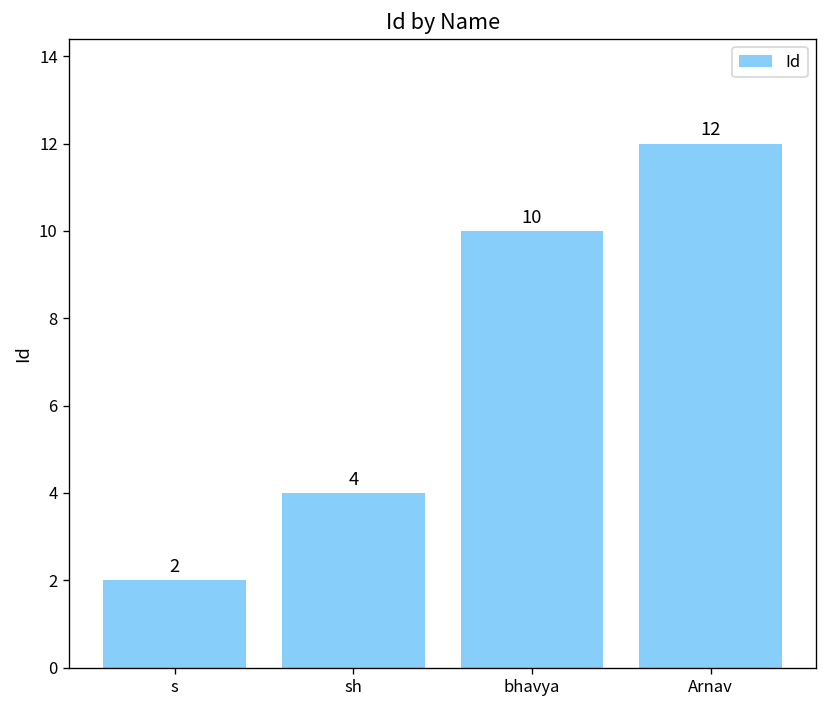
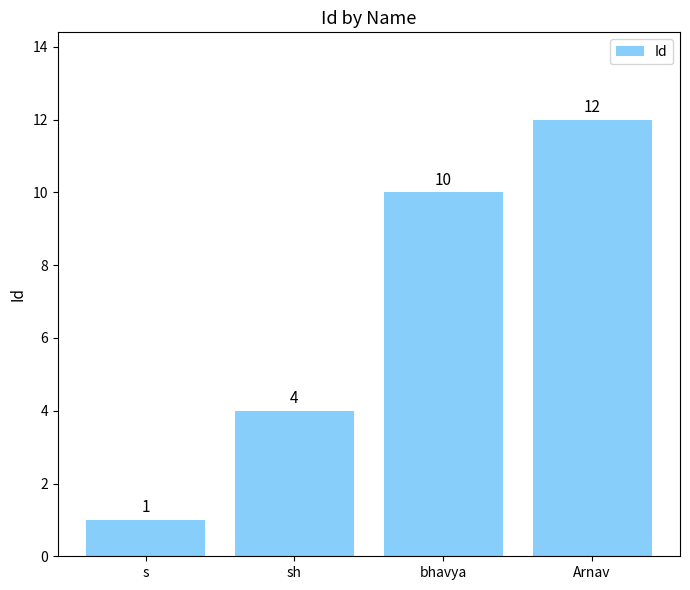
s: 2 -> 1
